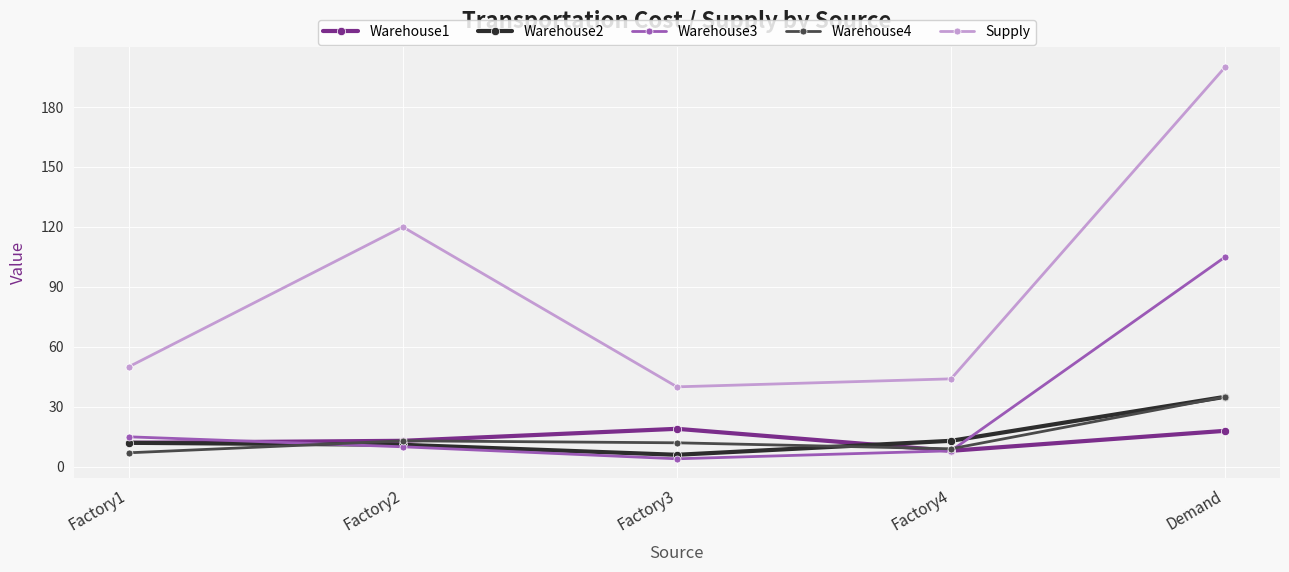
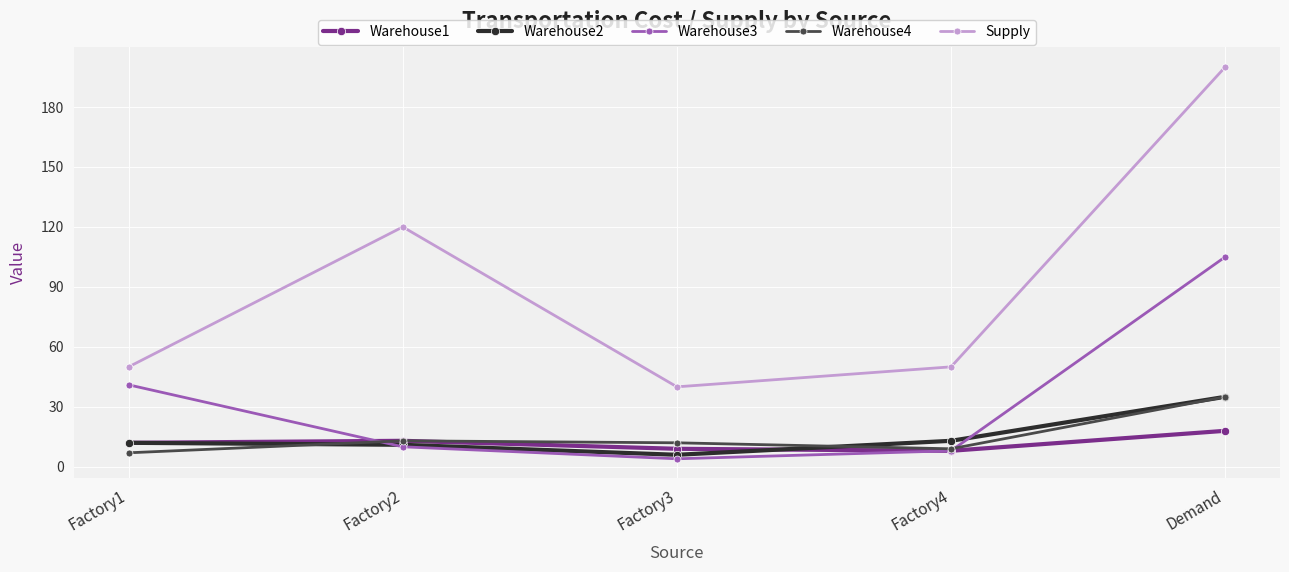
Warehouse3, Factory1: 15 -> 41
Warehouse1, Factory3: 19 -> 9
Supply, Factory4: 44 -> 50
